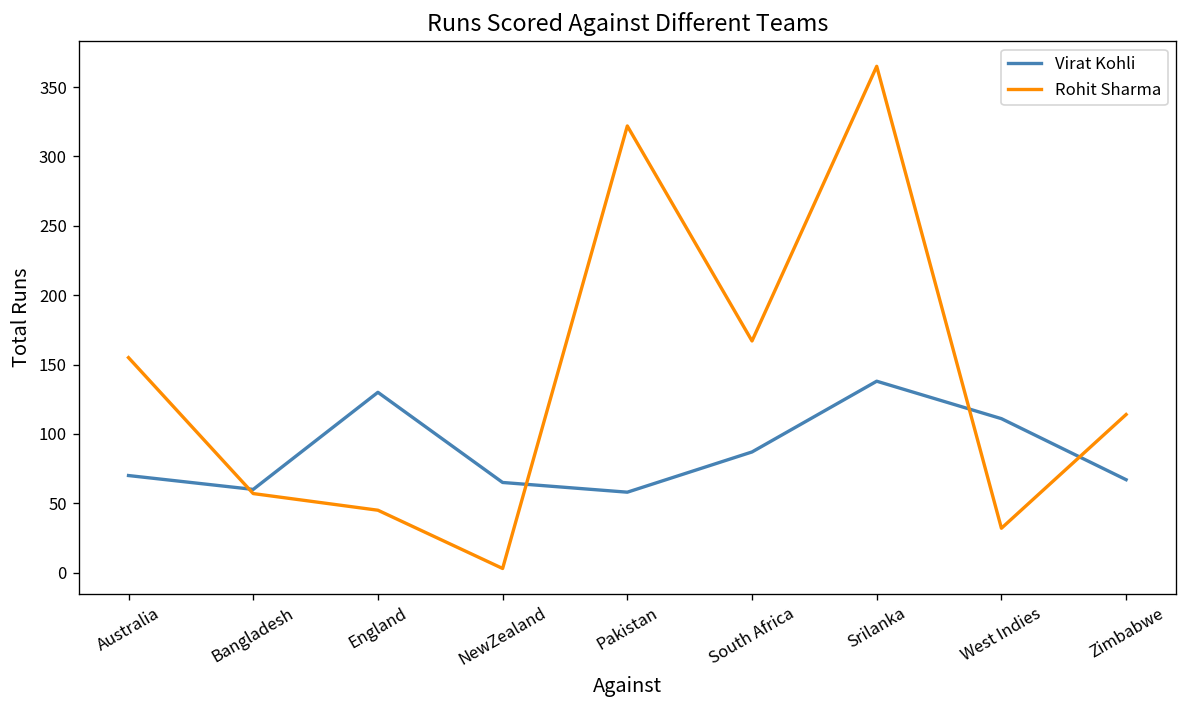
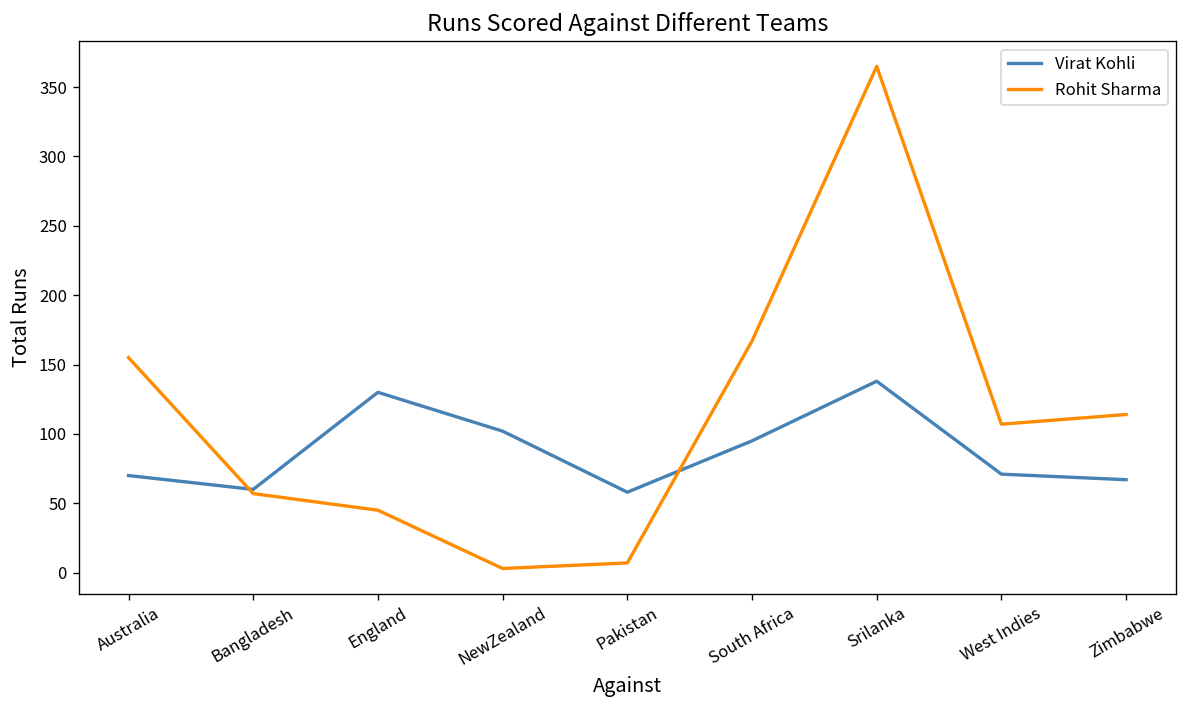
Virat Kohli, NewZealand: 65 -> 102
Rohit Sharma, Pakistan: 322 -> 7
Virat Kohli, South Africa: 87 -> 95
Virat Kohli, West Indies: 111 -> 71
Rohit Sharma, West Indies: 32 -> 107
